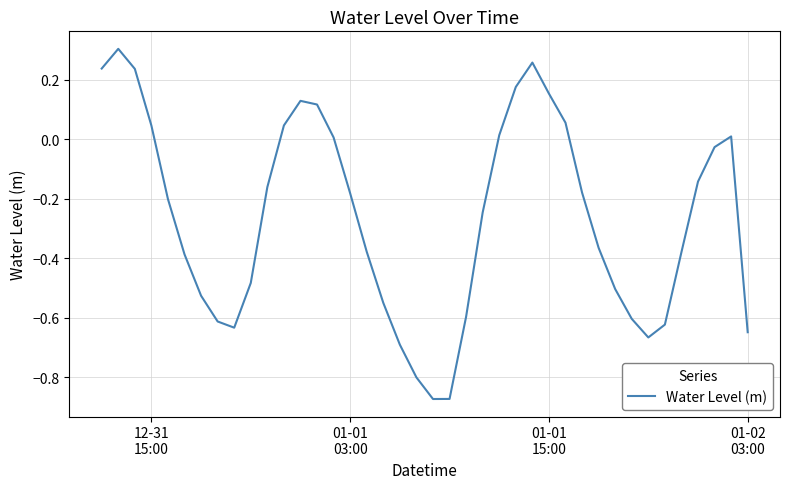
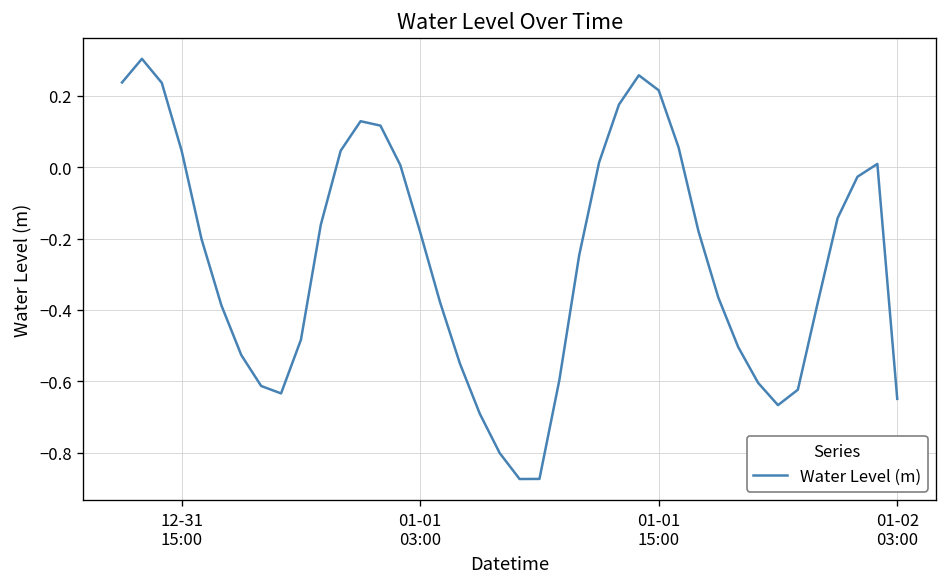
01-01 15:00: 0.15 -> 0.21
